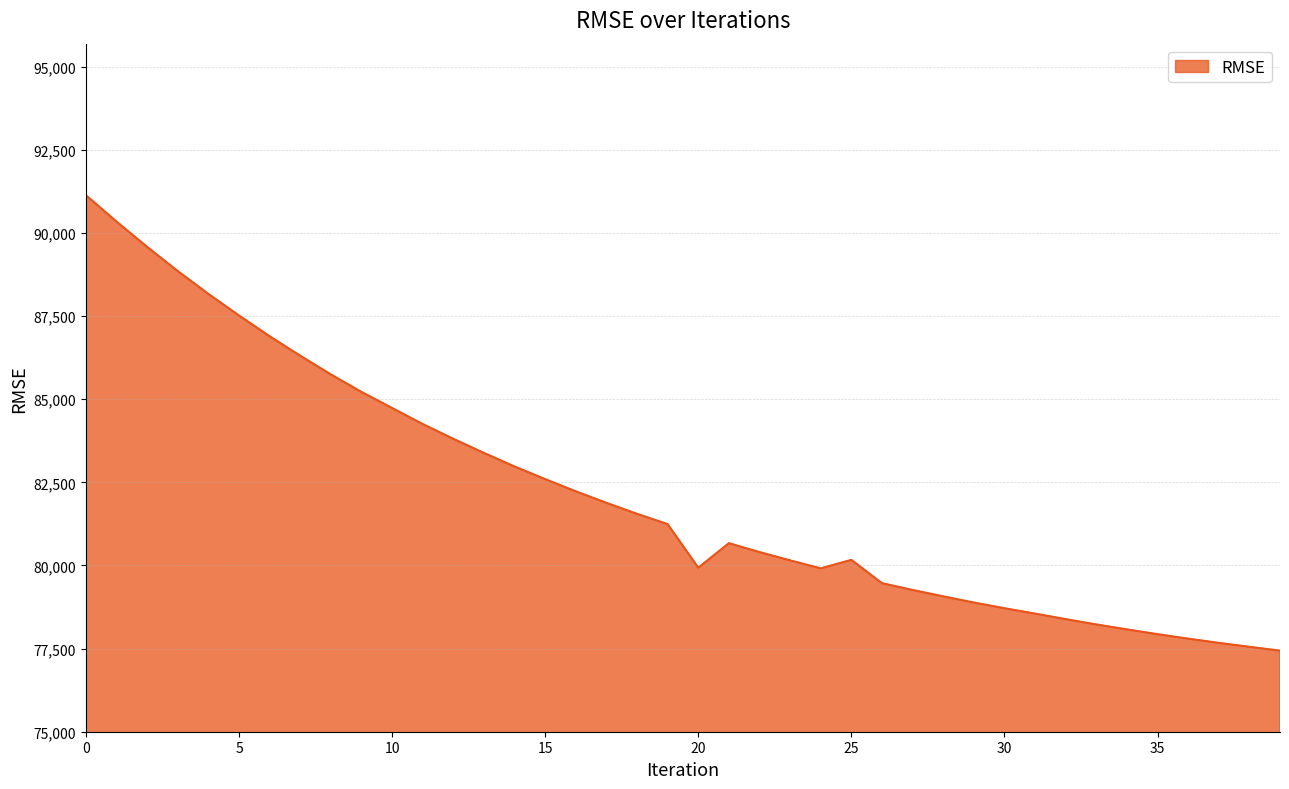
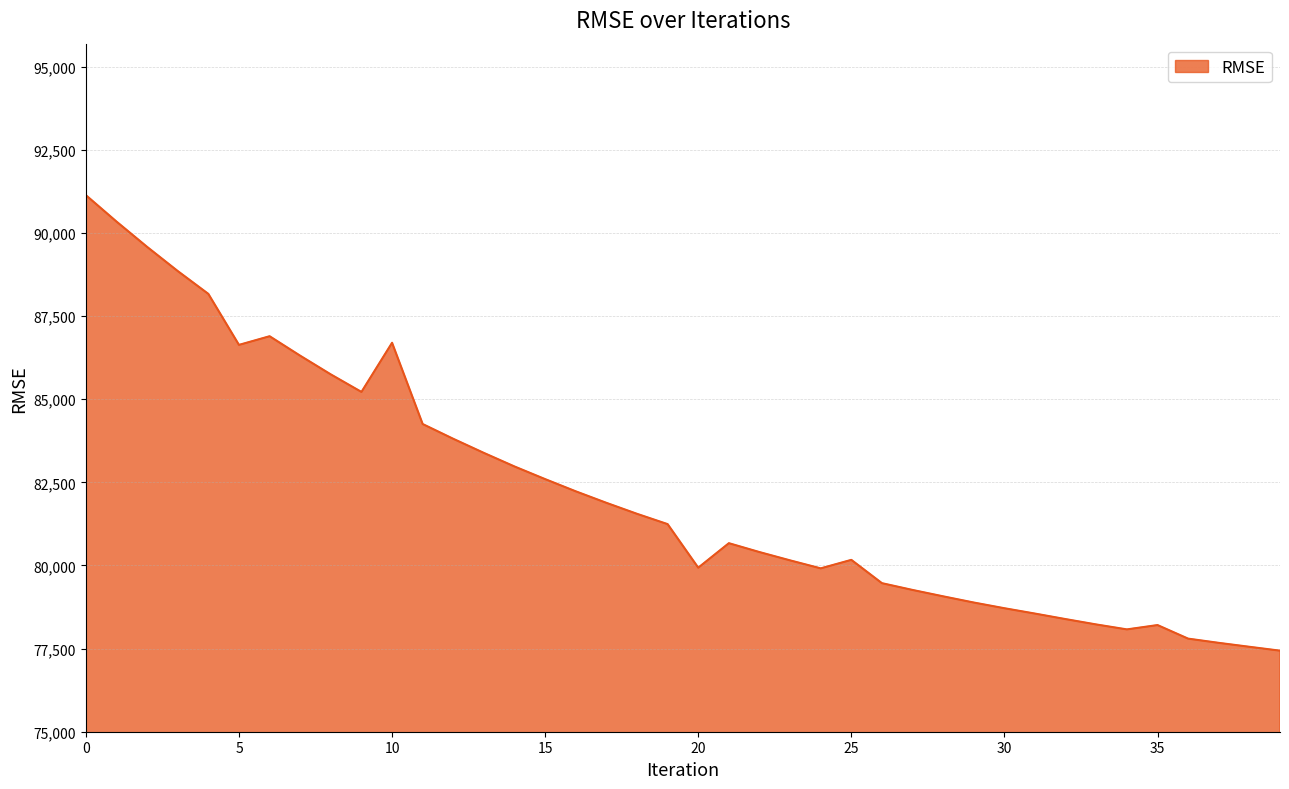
5: 87,500 -> 86,600
10: 84,700 -> 86,700
35: 77,900 -> 78,200
